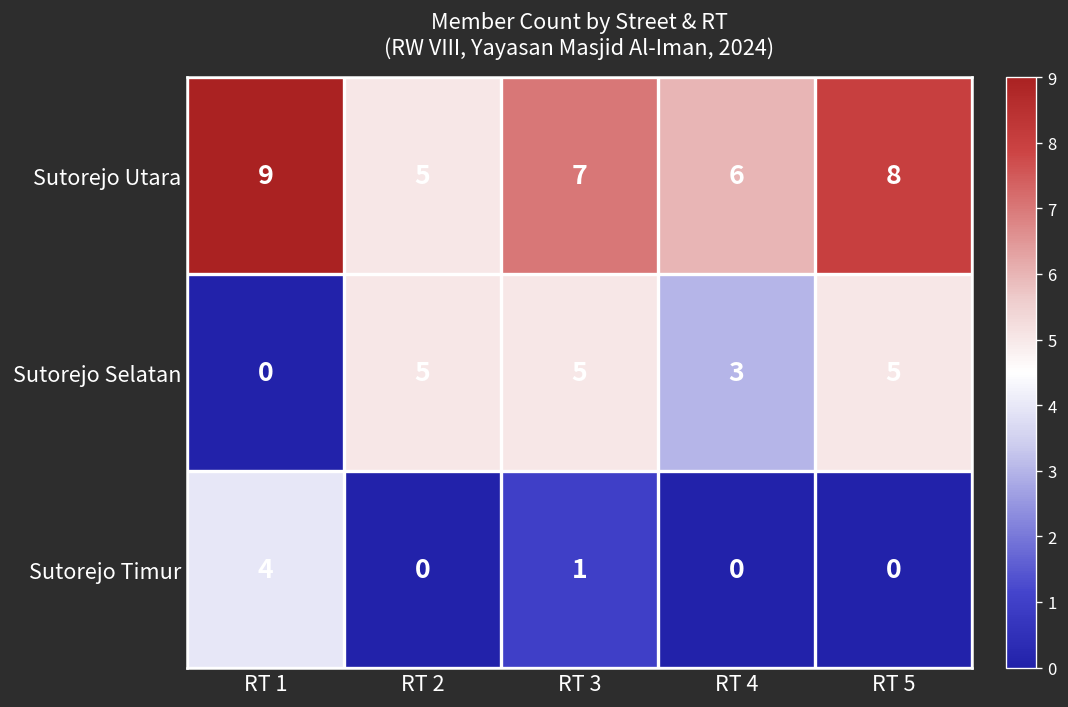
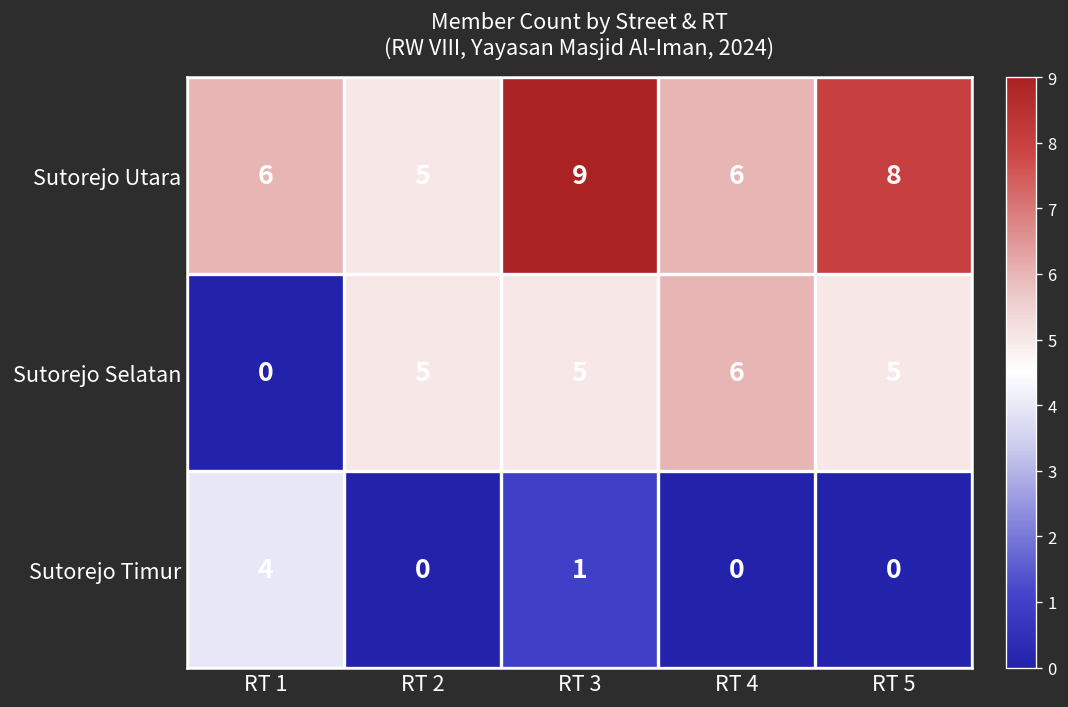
Sutorejo Utara, RT 1: 9 -> 6
Sutorejo Utara, RT 3: 7 -> 9
Sutorejo Selatan, RT 4: 3 -> 6
